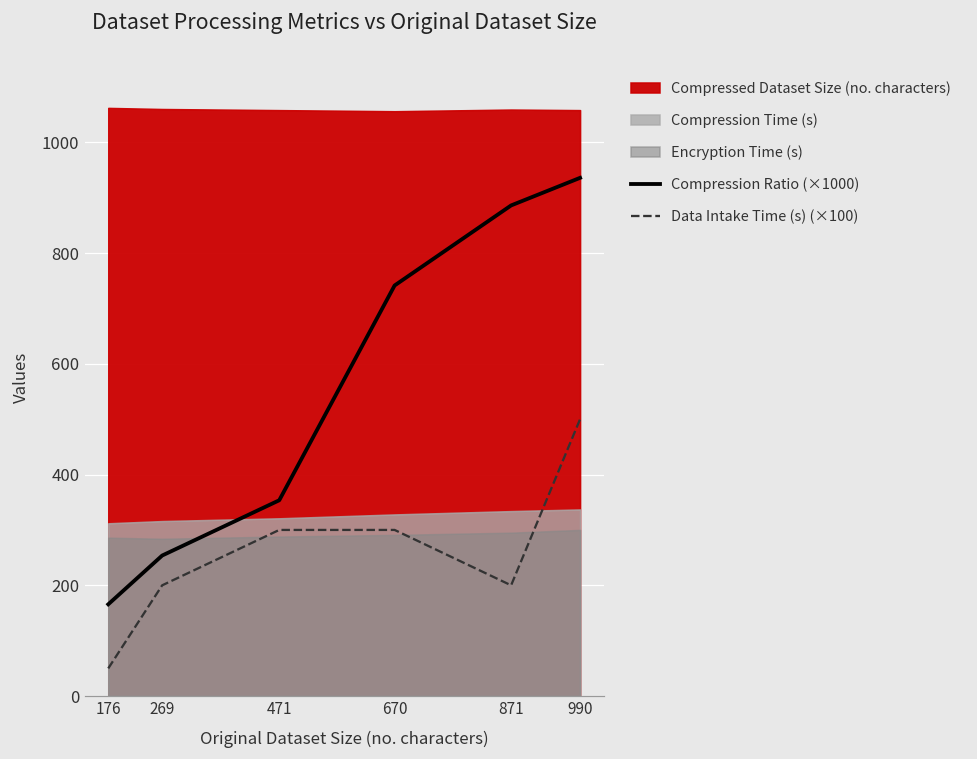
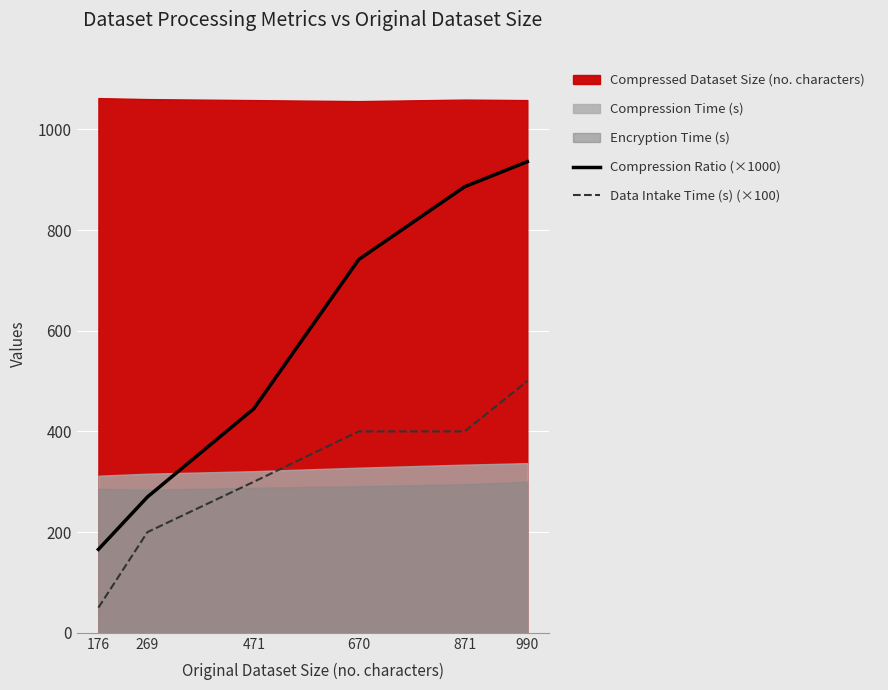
Compression Ratio (×1000), 269: 250 -> 270
Compression Ratio (×1000), 471: 350 -> 450
Data Intake Time (s) (×100), 670: 300 -> 400
Data Intake Time (s) (×100), 871: 200 -> 400
